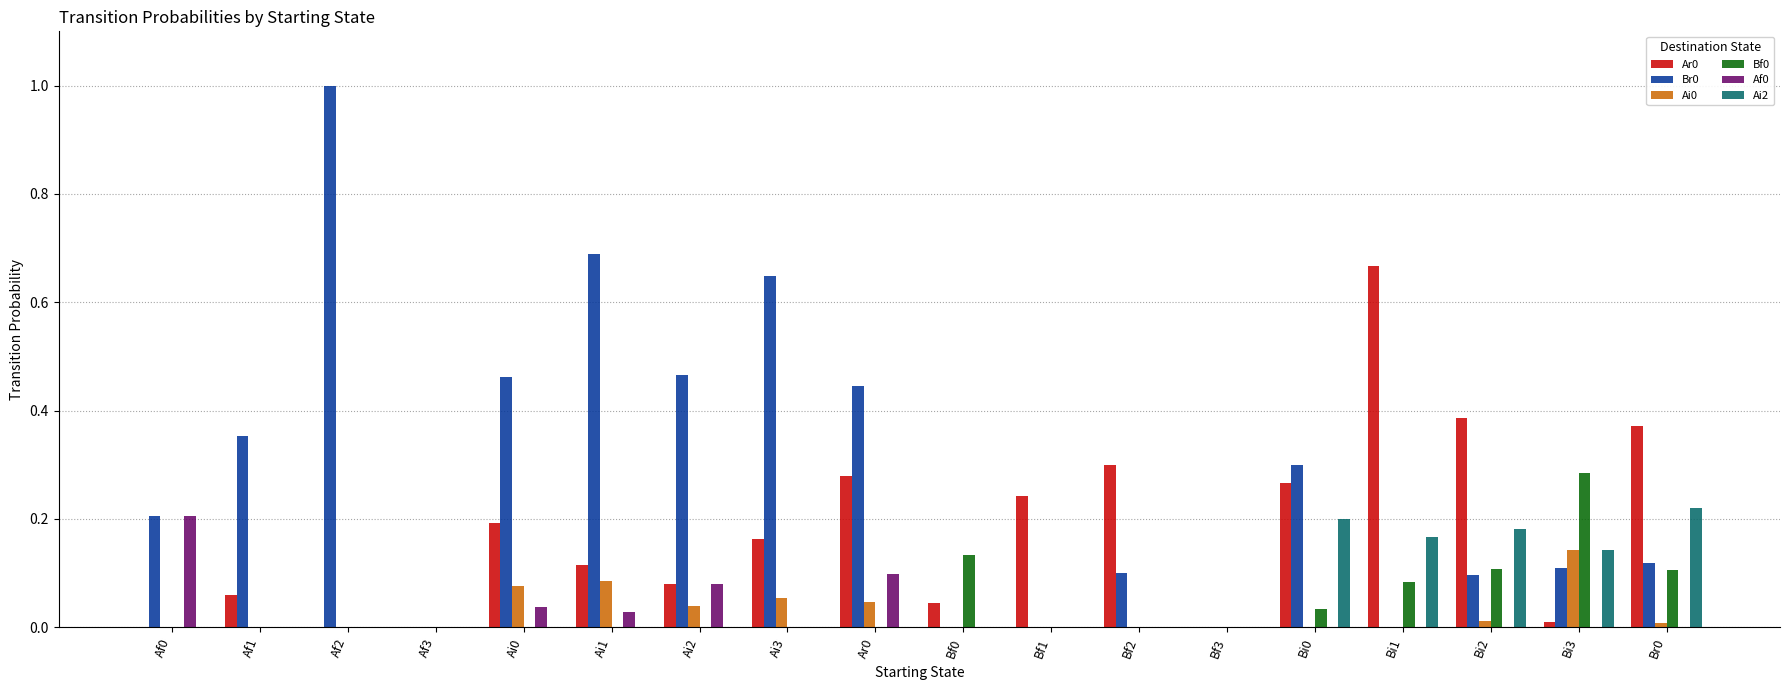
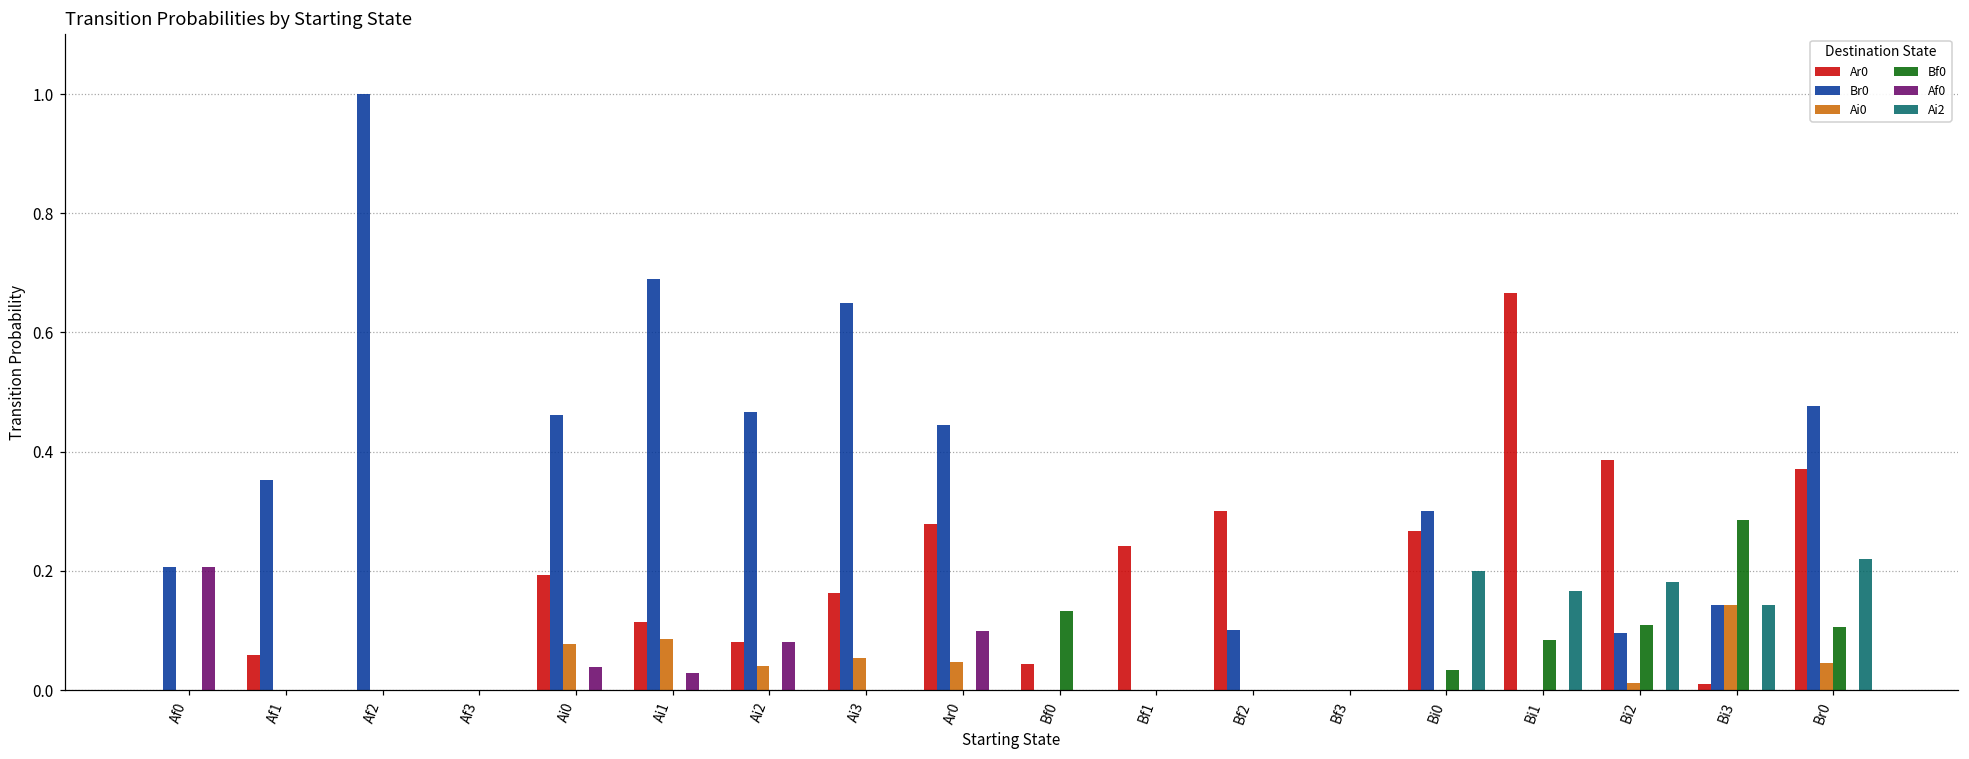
Br0, Bi3: 0.11 -> 0.14
Br0, Br0: 0.12 -> 0.48
Ai0, Br0: 0.01 -> 0.04
